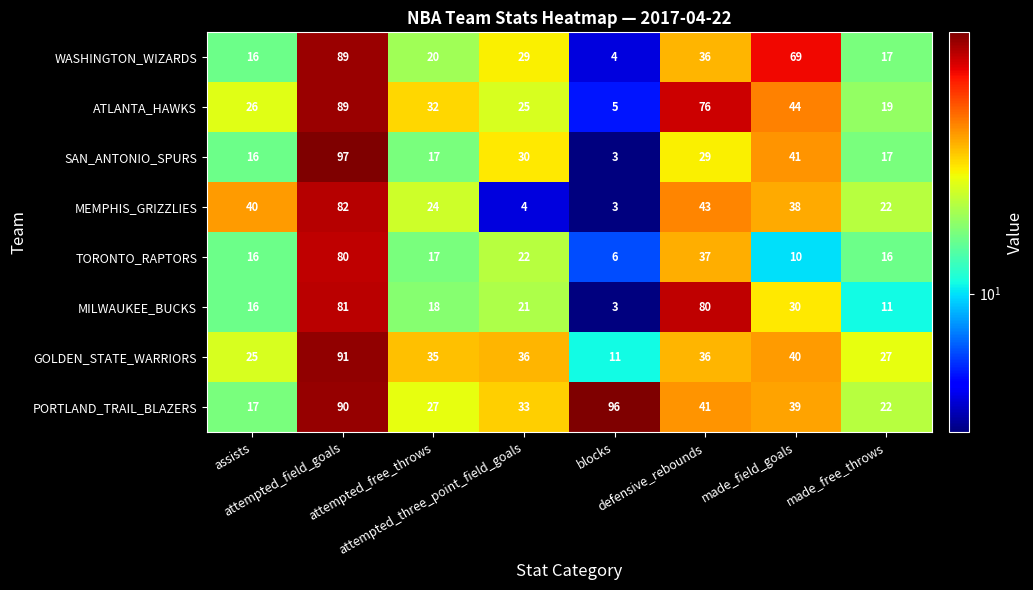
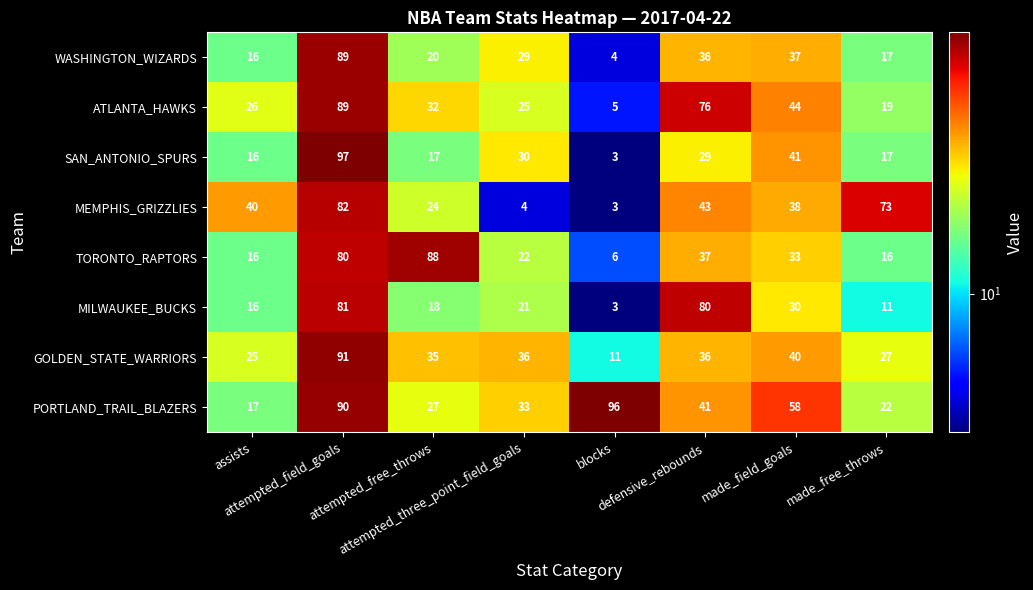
WASHINGTON_WIZARDS, made_field_goals: 69 -> 37
MEMPHIS_GRIZZLIES, made_free_throws: 22 -> 73
TORONTO_RAPTORS, attempted_free_throws: 17 -> 88
TORONTO_RAPTORS, made_field_goals: 10 -> 33
PORTLAND_TRAIL_BLAZERS, made_field_goals: 39 -> 58
